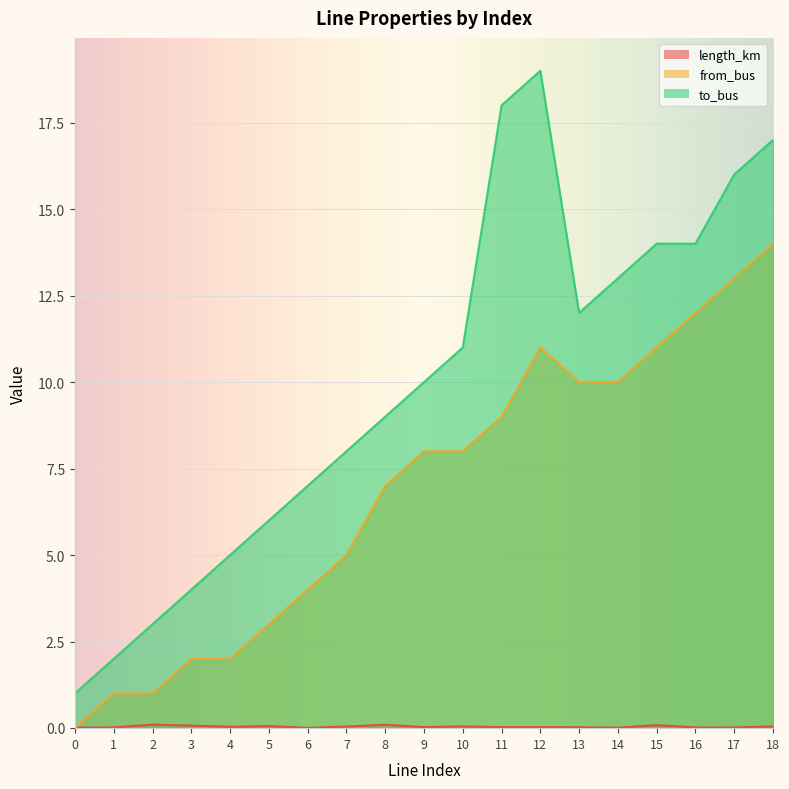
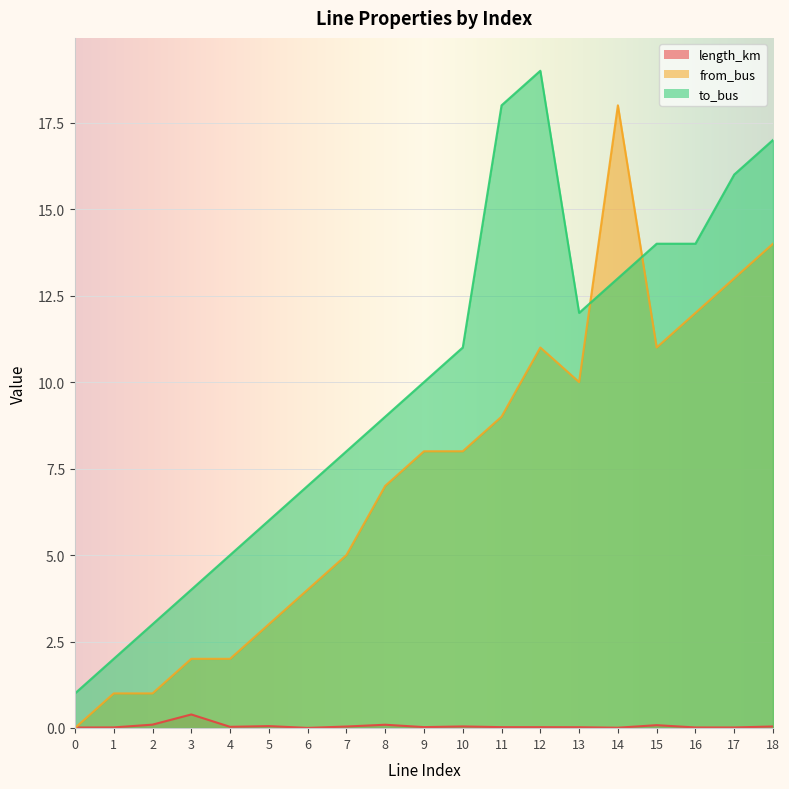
length_km, 3: 0.1 -> 0.4
from_bus, 14: 10 -> 18
